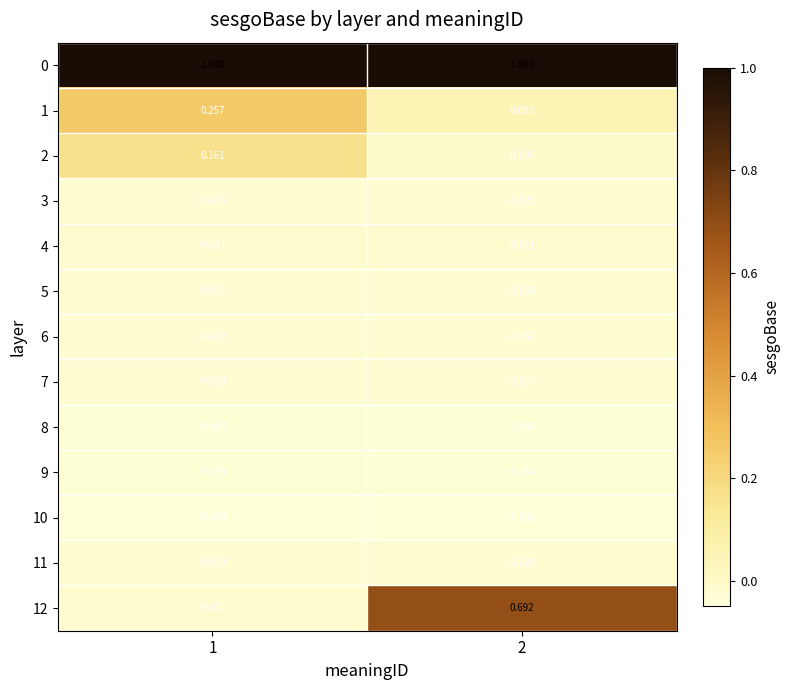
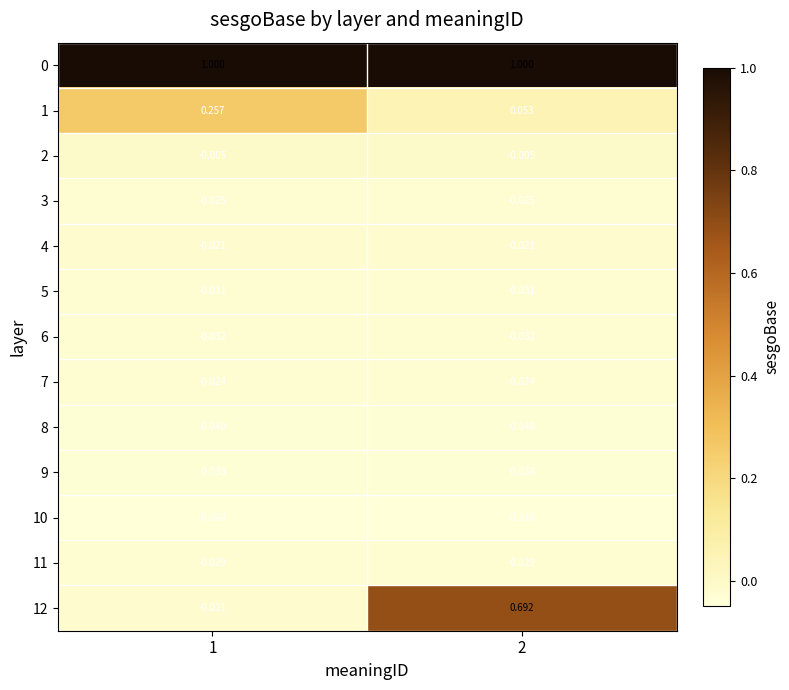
2, 1: 0.161 -> -0.005
